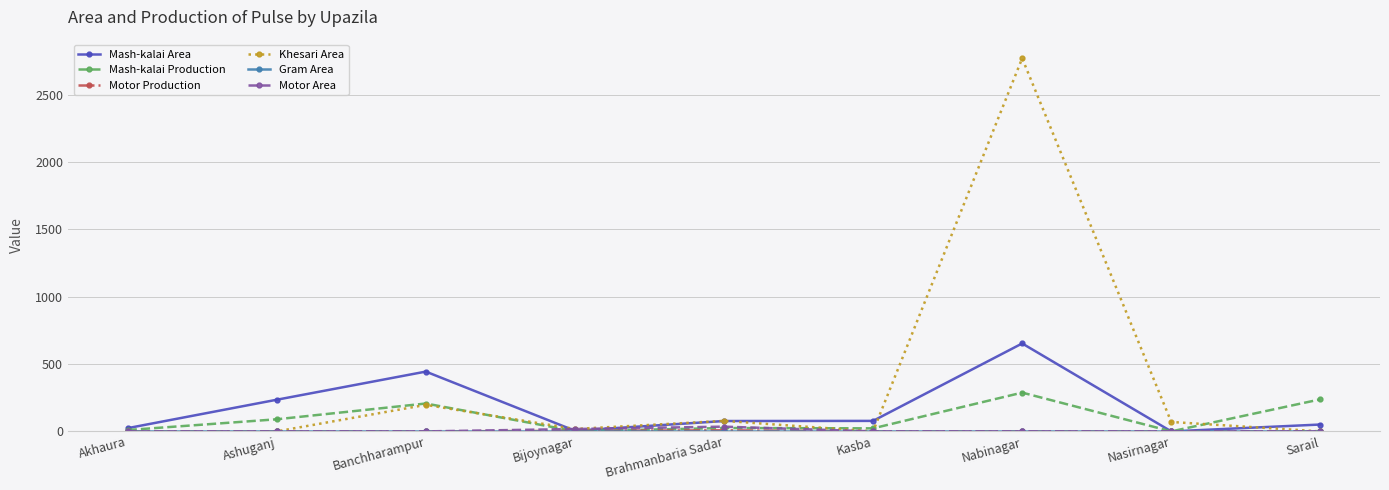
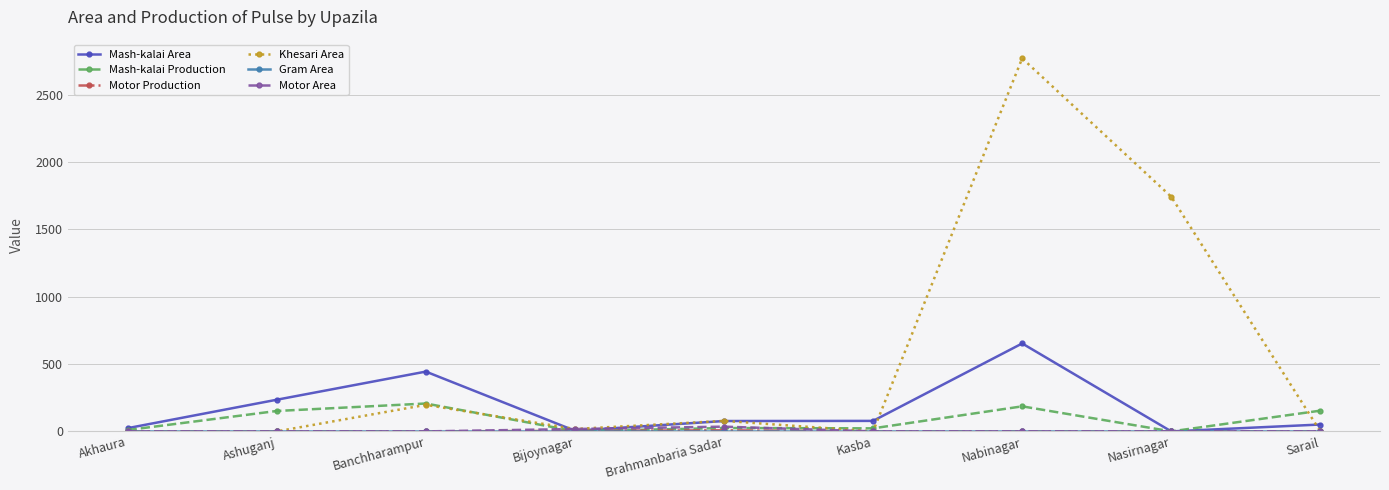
Mash-kalai Production, Ashuganj: 90 -> 150
Mash-kalai Production, Nabinagar: 290 -> 190
Khesari Area, Nasirnagar: 70 -> 1740
Mash-kalai Production, Sarail: 240 -> 150
